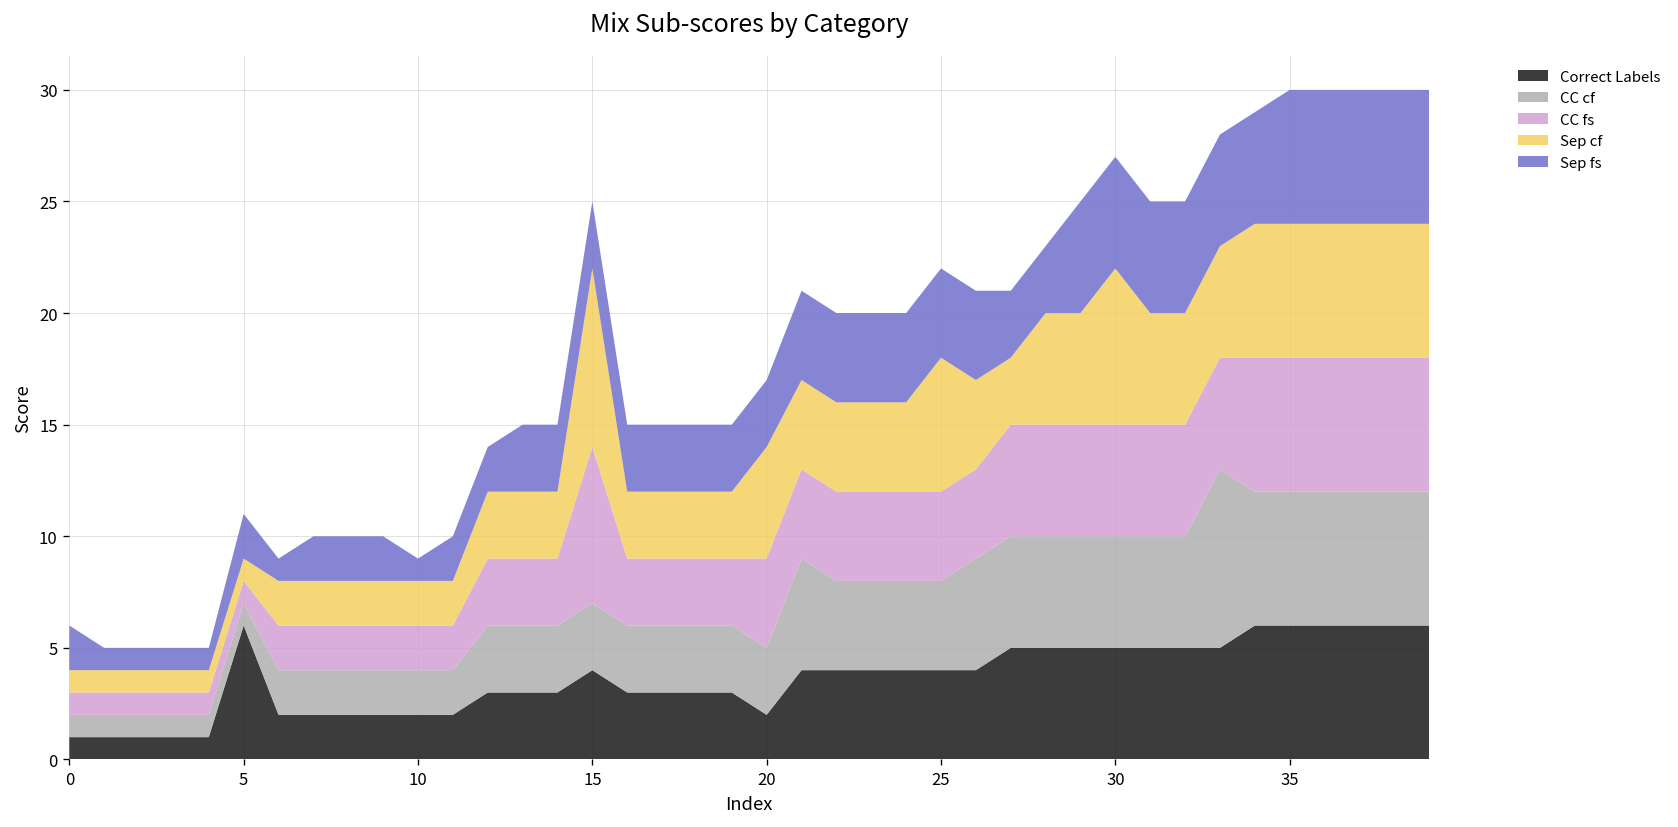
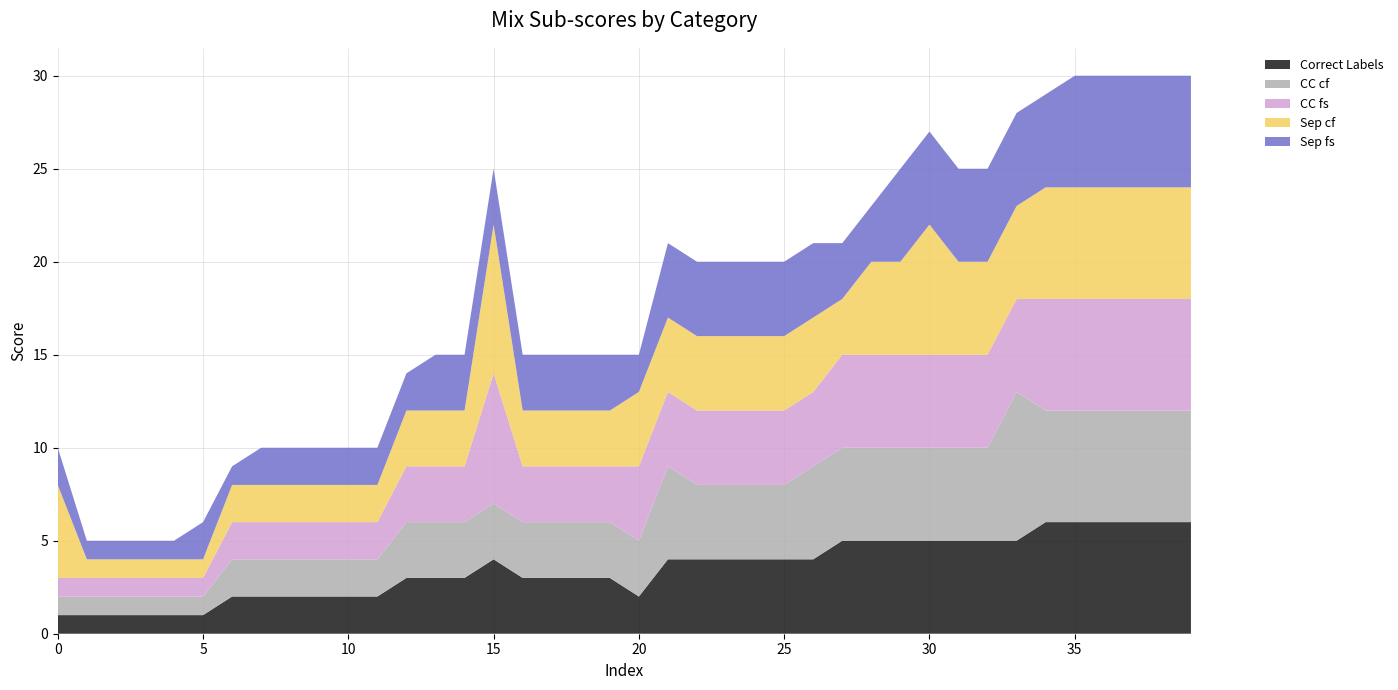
Sep cf, 0: 1 -> 5
Correct Labels, 5: 6 -> 1
Sep fs, 10: 1 -> 2
Sep cf, 20: 5 -> 4
Sep fs, 20: 3 -> 2
Sep cf, 25: 6 -> 4
